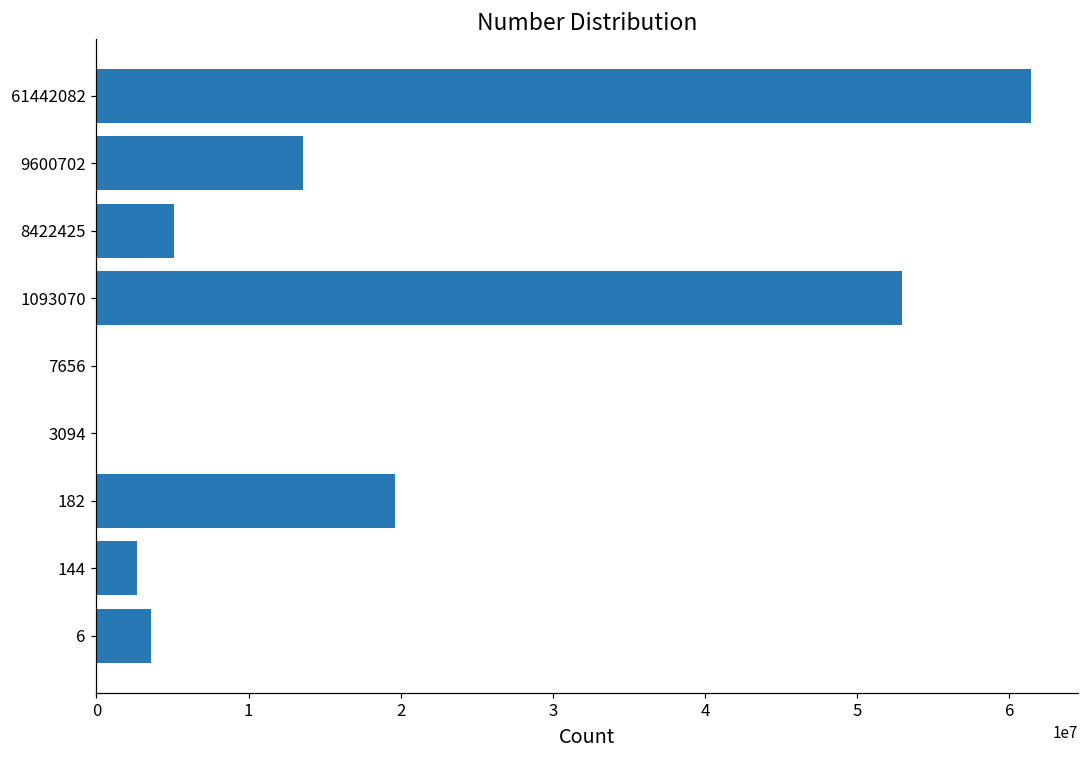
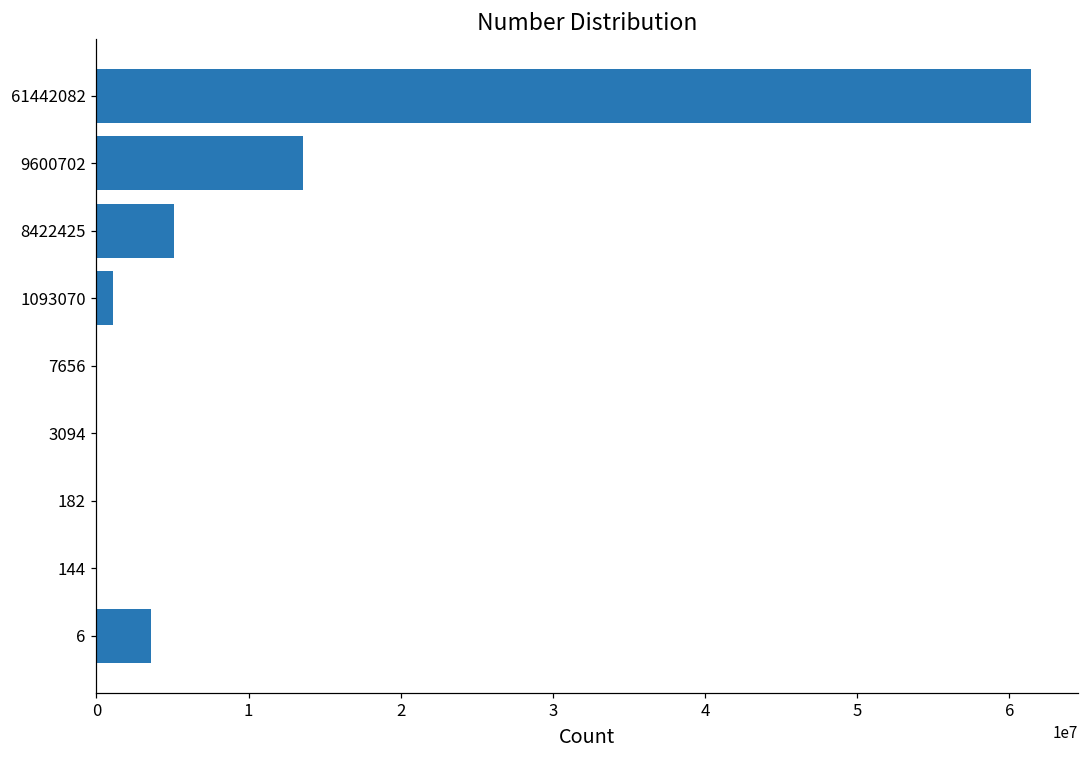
1093070: 53000000 -> 1100000
182: 19700000 -> 0
144: 2600000 -> 0
